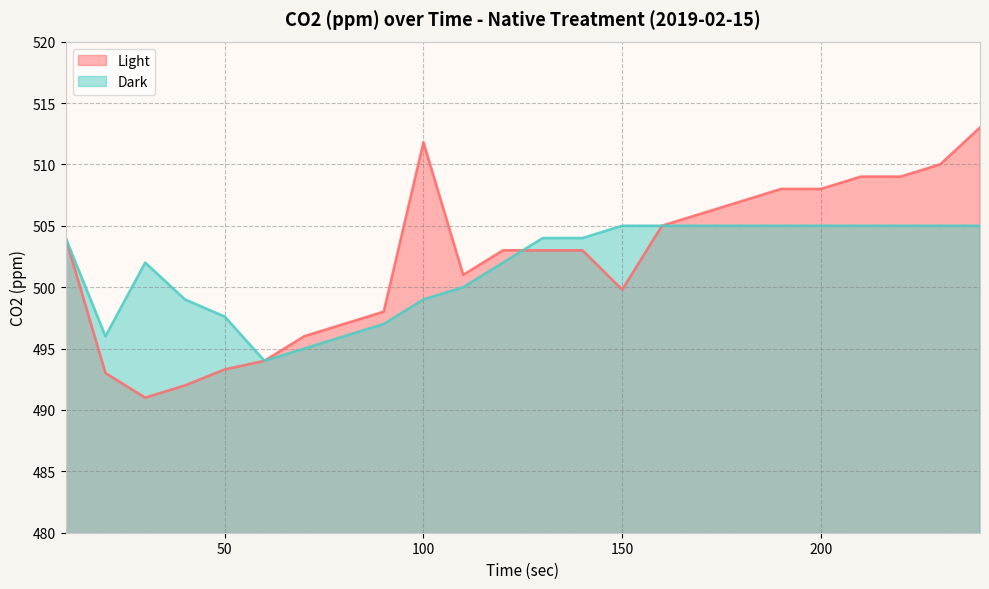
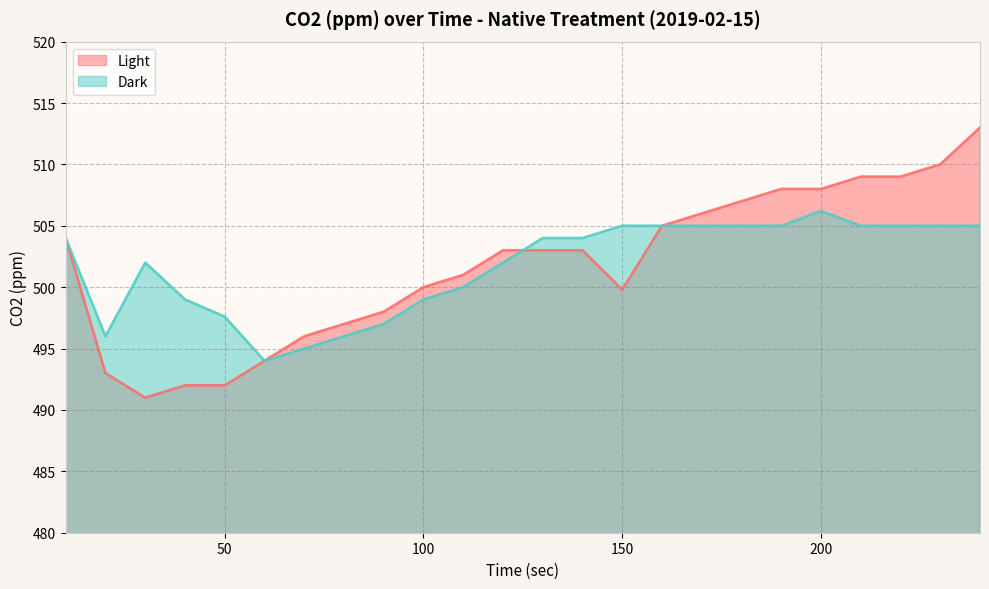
Light, 50: 493.3 -> 492.0
Light, 100: 511.8 -> 500.0
Dark, 200: 505.0 -> 506.2
